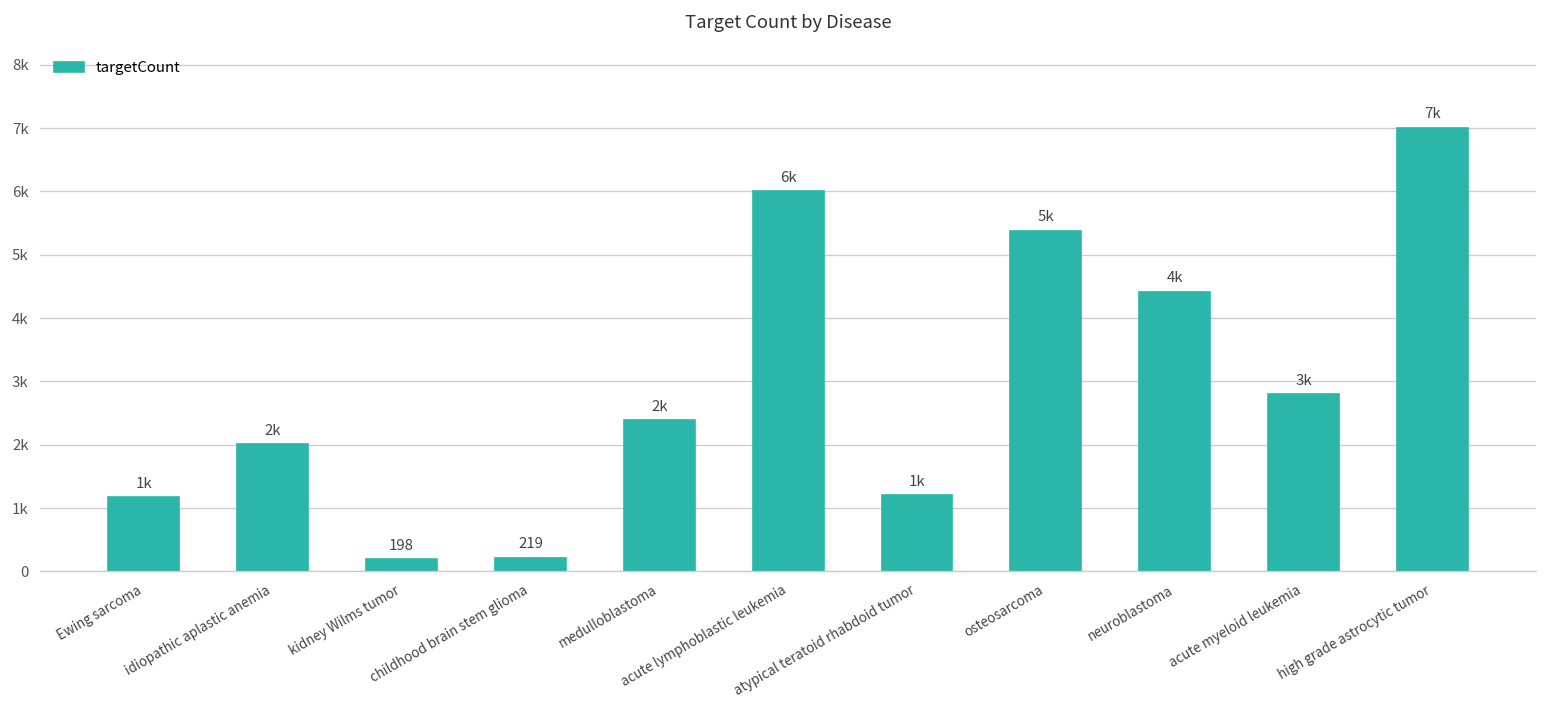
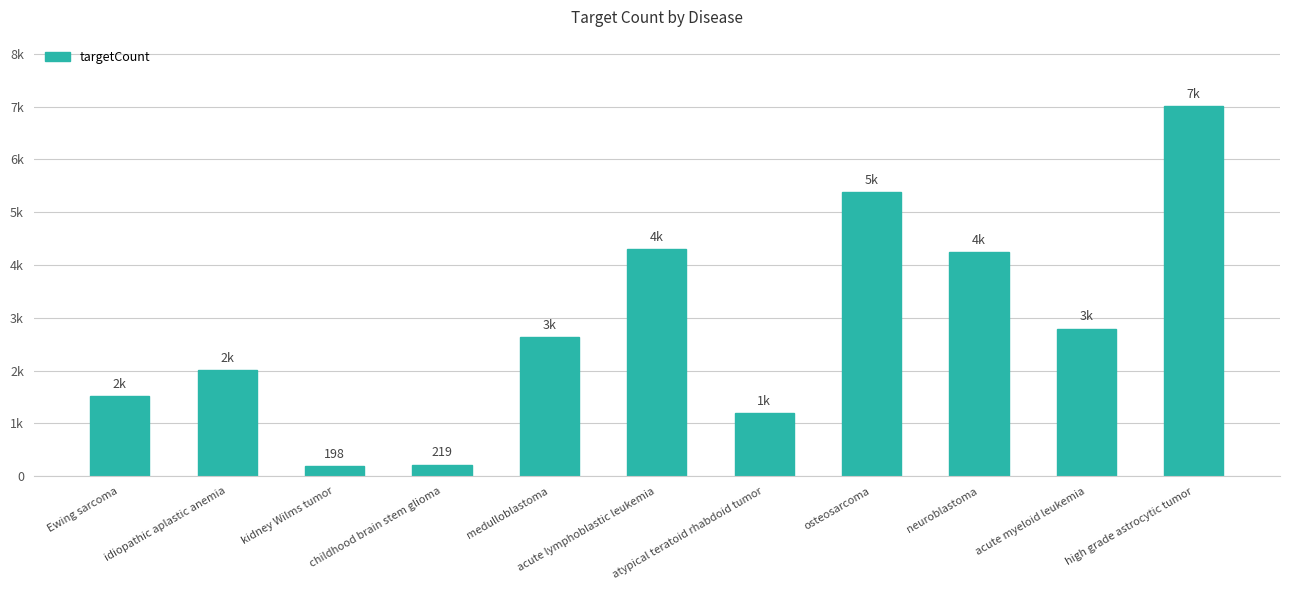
Ewing sarcoma: 1k -> 2k
medulloblastoma: 2k -> 3k
acute lymphoblastic leukemia: 6k -> 4k
neuroblastoma: 4400 -> 4200
